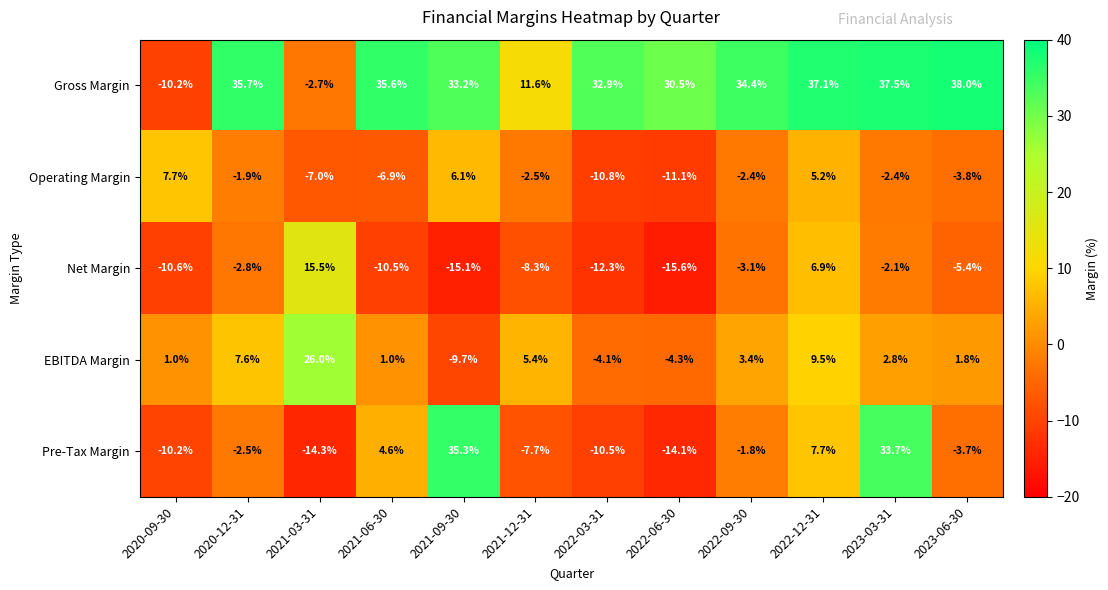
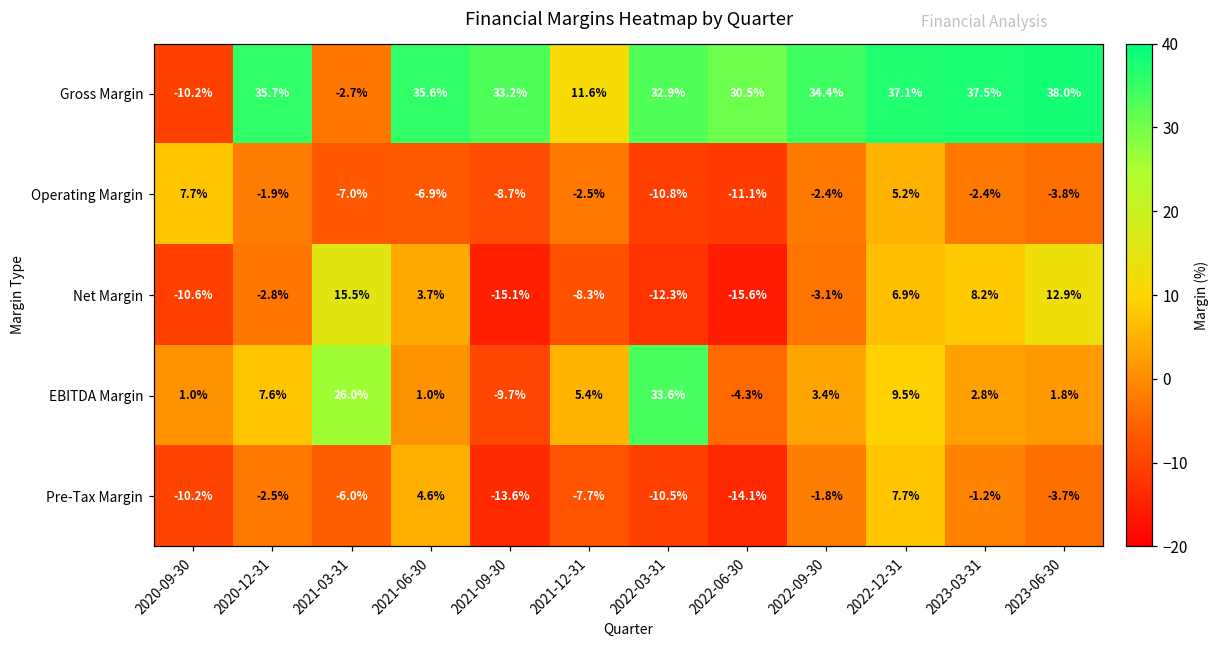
Operating Margin, 2021-09-30: 6.1% -> -8.7%
Net Margin, 2021-06-30: -10.5% -> 3.7%
Net Margin, 2023-03-31: -2.1% -> 8.2%
Net Margin, 2023-06-30: -5.4% -> 12.9%
EBITDA Margin, 2022-03-31: -4.1% -> 33.6%
Pre-Tax Margin, 2021-03-31: -14.3% -> -6.0%
Pre-Tax Margin, 2021-09-30: 35.3% -> -13.6%
Pre-Tax Margin, 2023-03-31: 33.7% -> -1.2%
